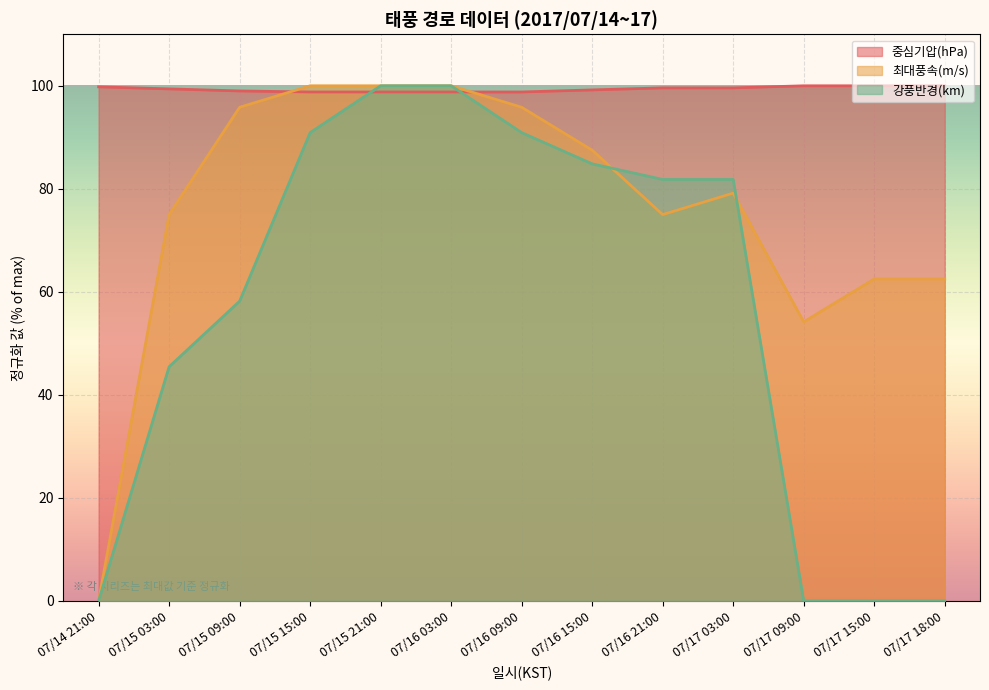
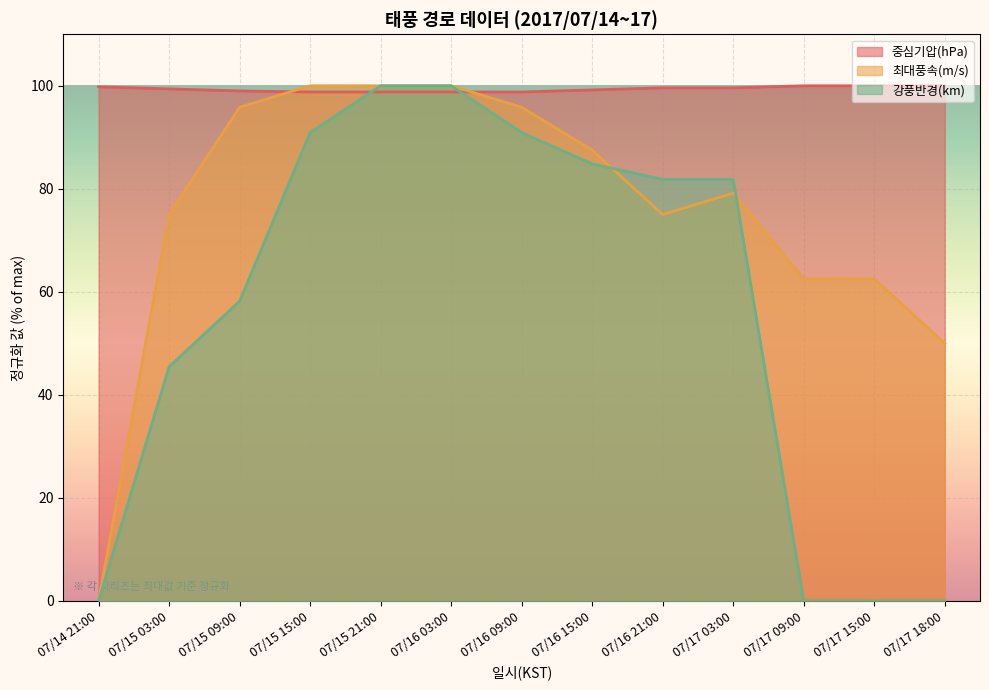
최대풍속(m/s), 07/17 09:00: 54 -> 63
최대풍속(m/s), 07/17 18:00: 63 -> 50
